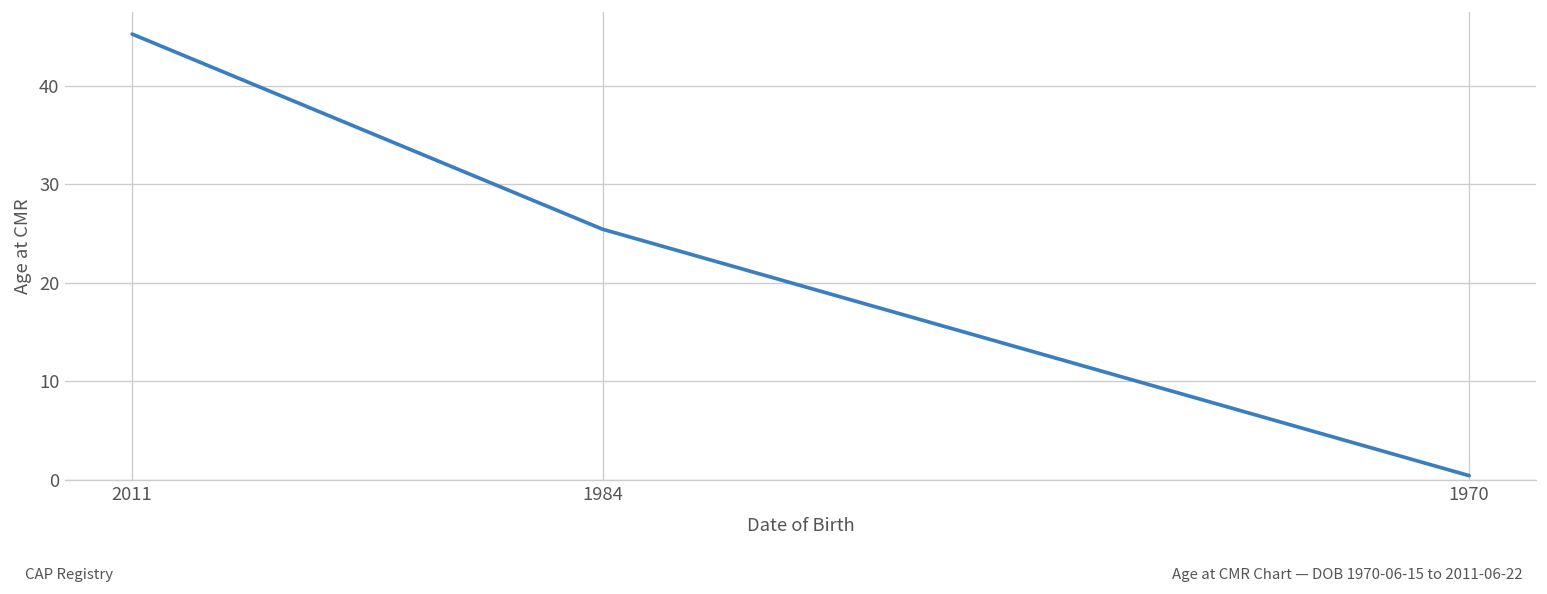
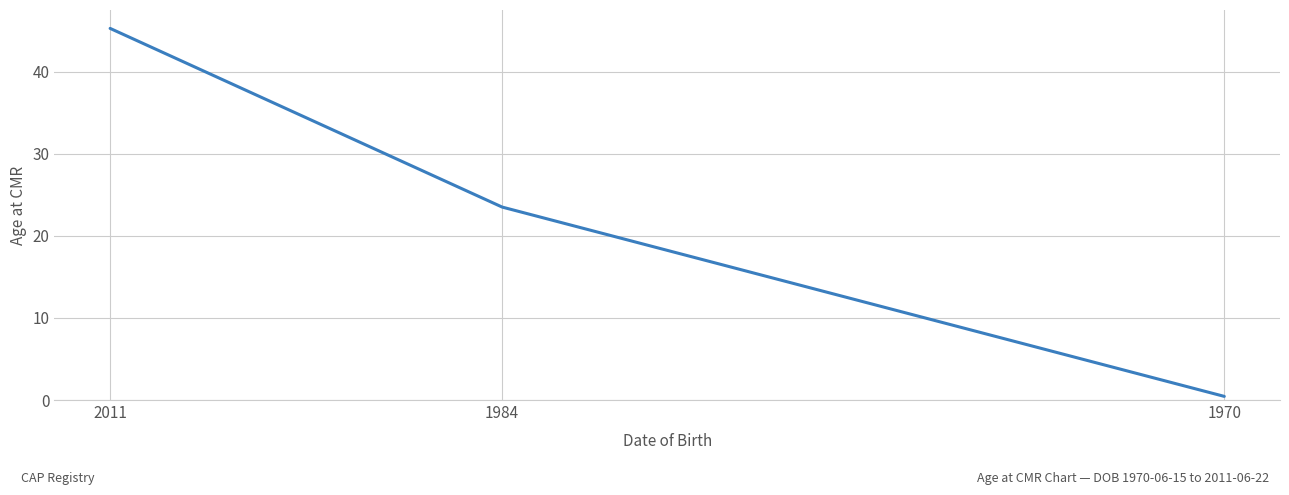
1984: 25 -> 23
